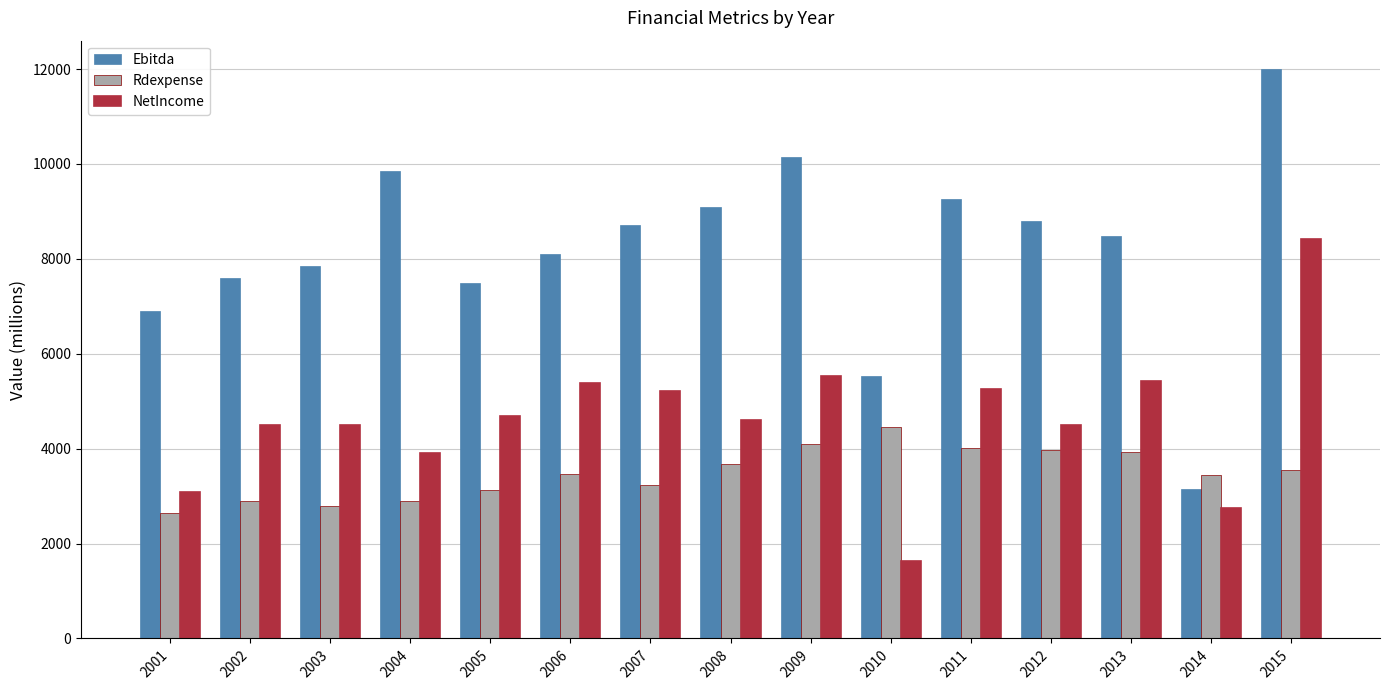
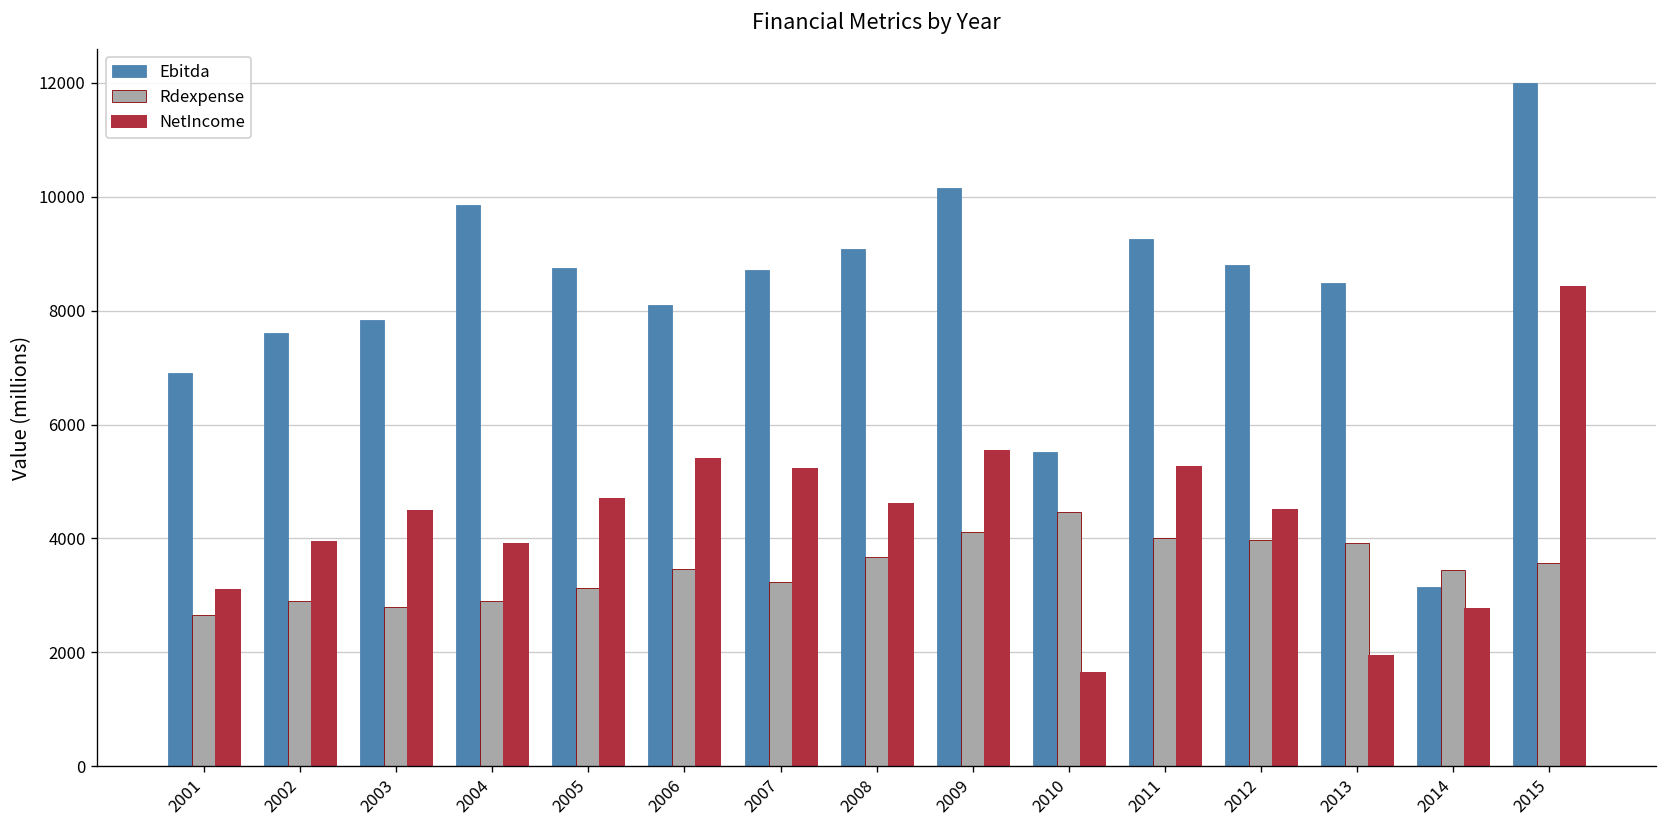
NetIncome, 2002: 4500 -> 3900
Ebitda, 2005: 7500 -> 8800
NetIncome, 2013: 5400 -> 1900
